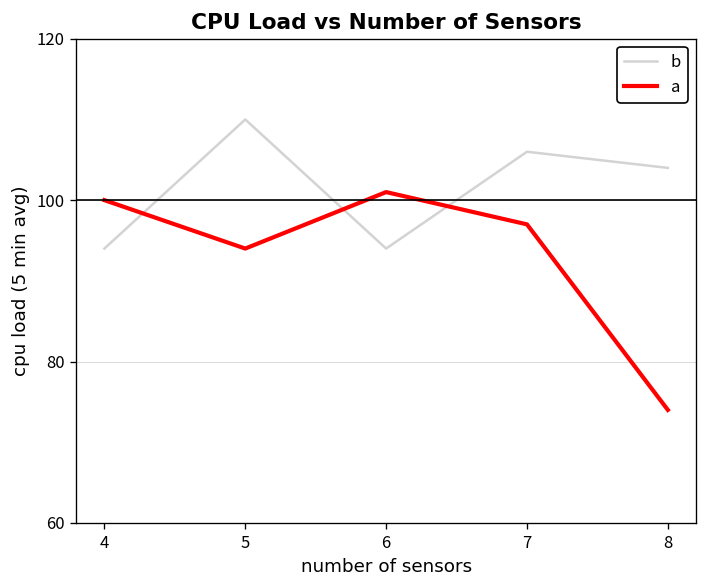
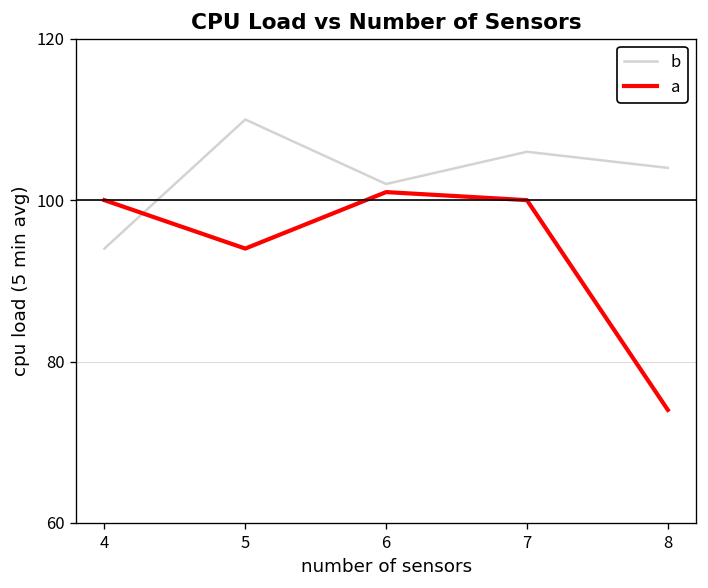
b, 6: 94 -> 102
a, 7: 97 -> 100
